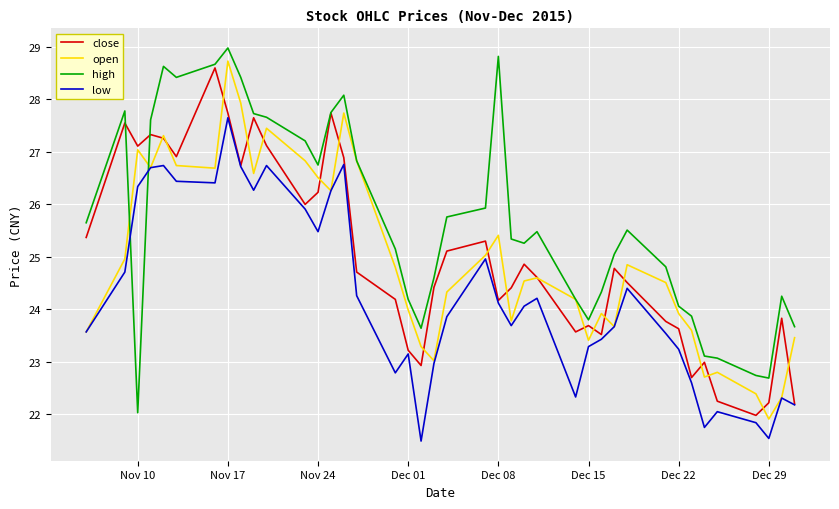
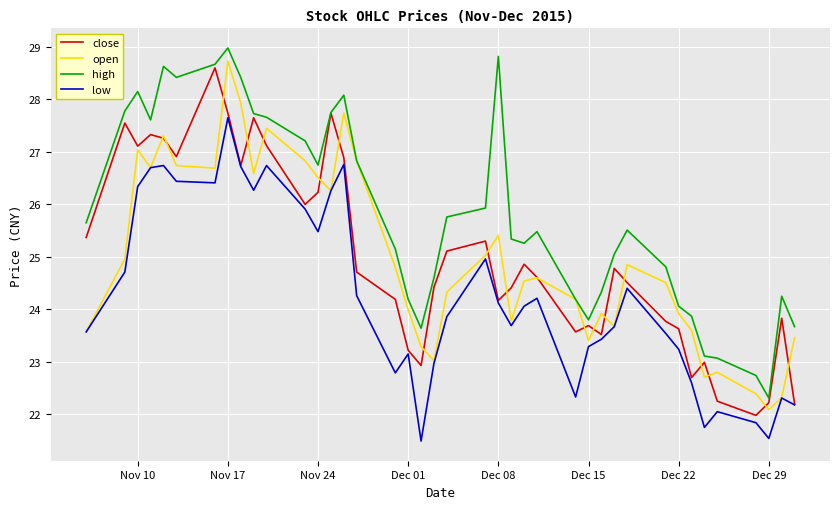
high, Nov 10: 22.0 -> 28.2
open, Dec 29: 21.9 -> 22.1
high, Dec 29: 22.7 -> 22.3
